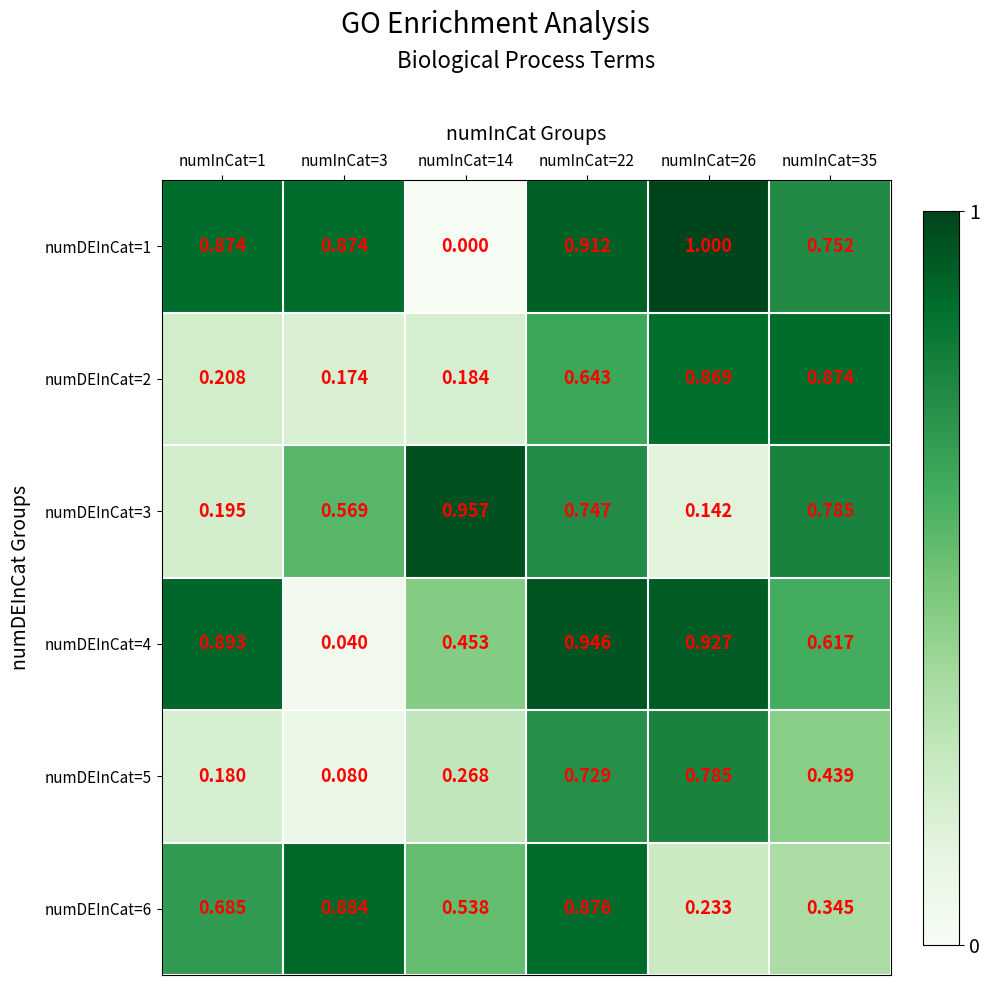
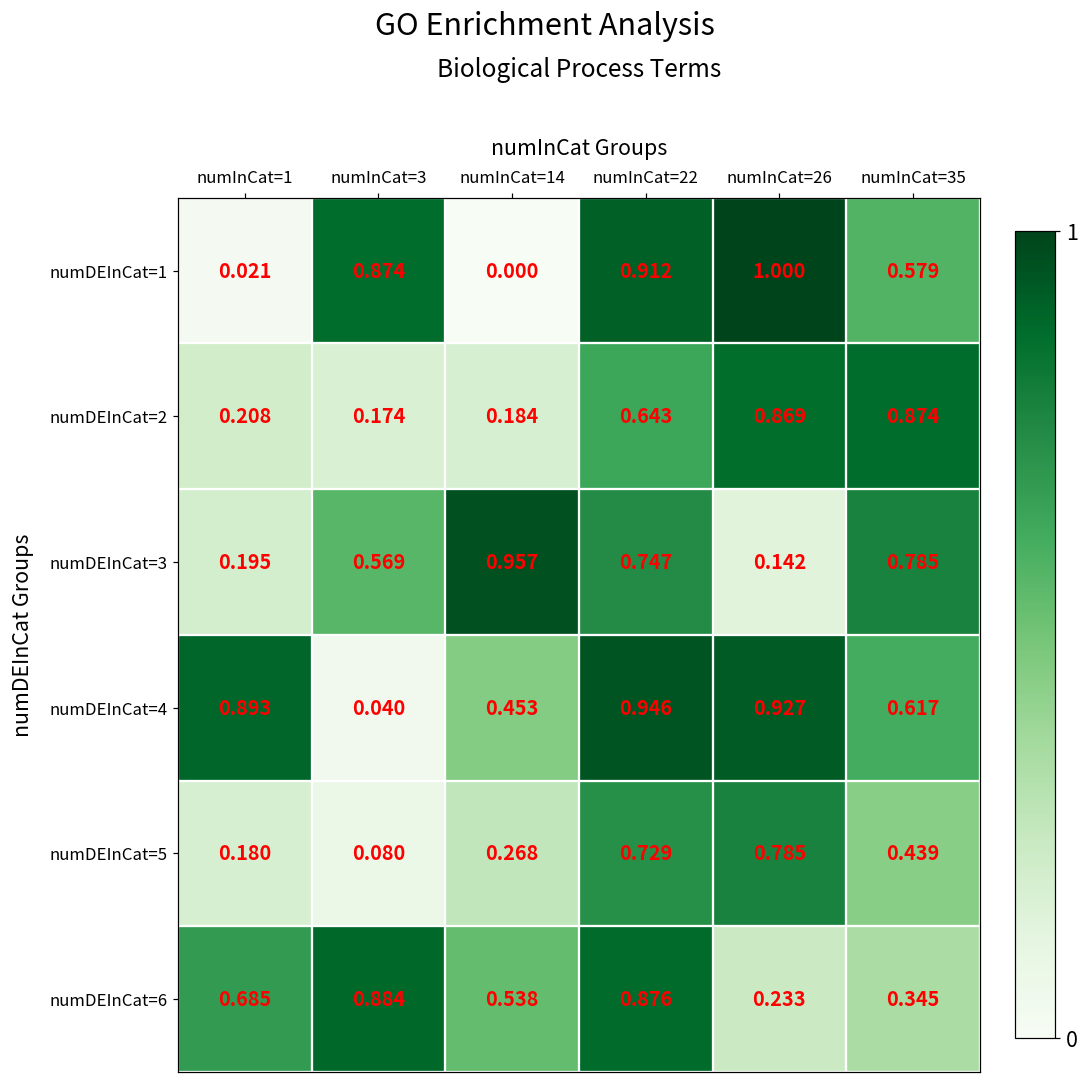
numDEInCat=1, numInCat=1: 0.874 -> 0.021
numDEInCat=1, numInCat=35: 0.752 -> 0.579
